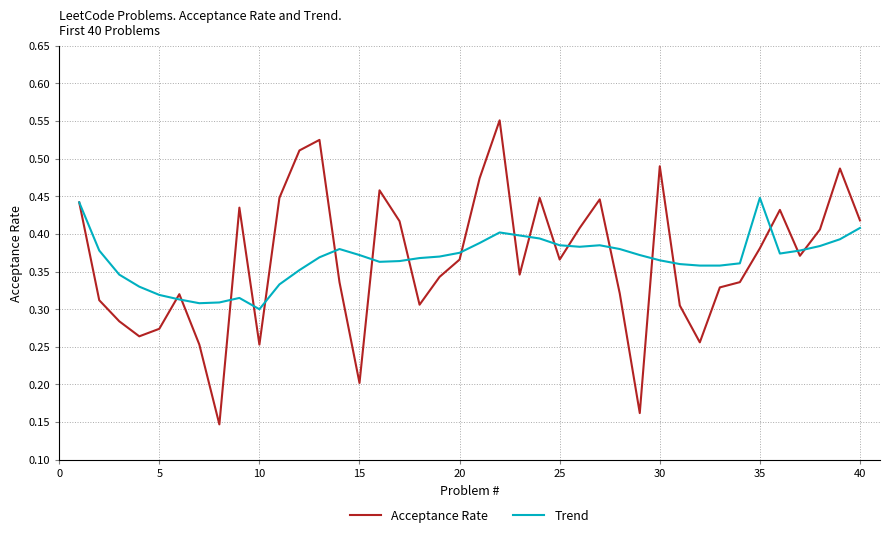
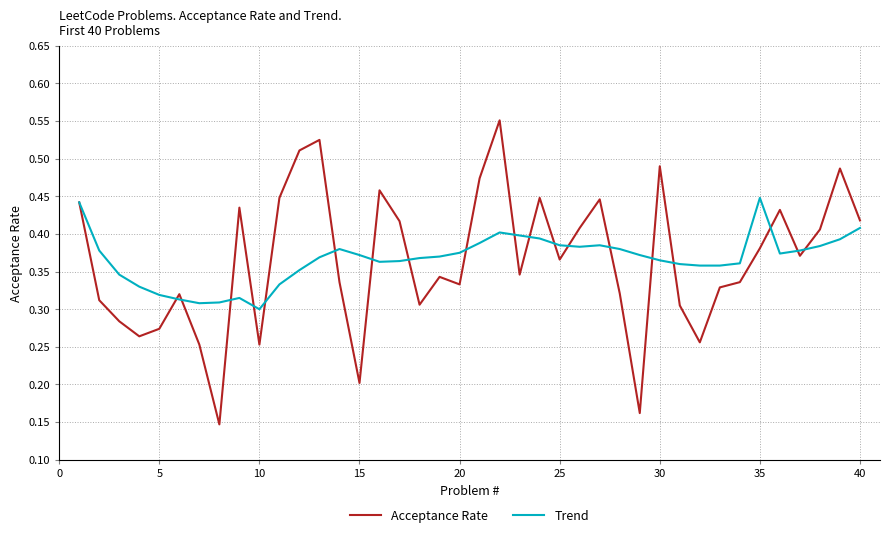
Acceptance Rate, 20: 0.37 -> 0.33
